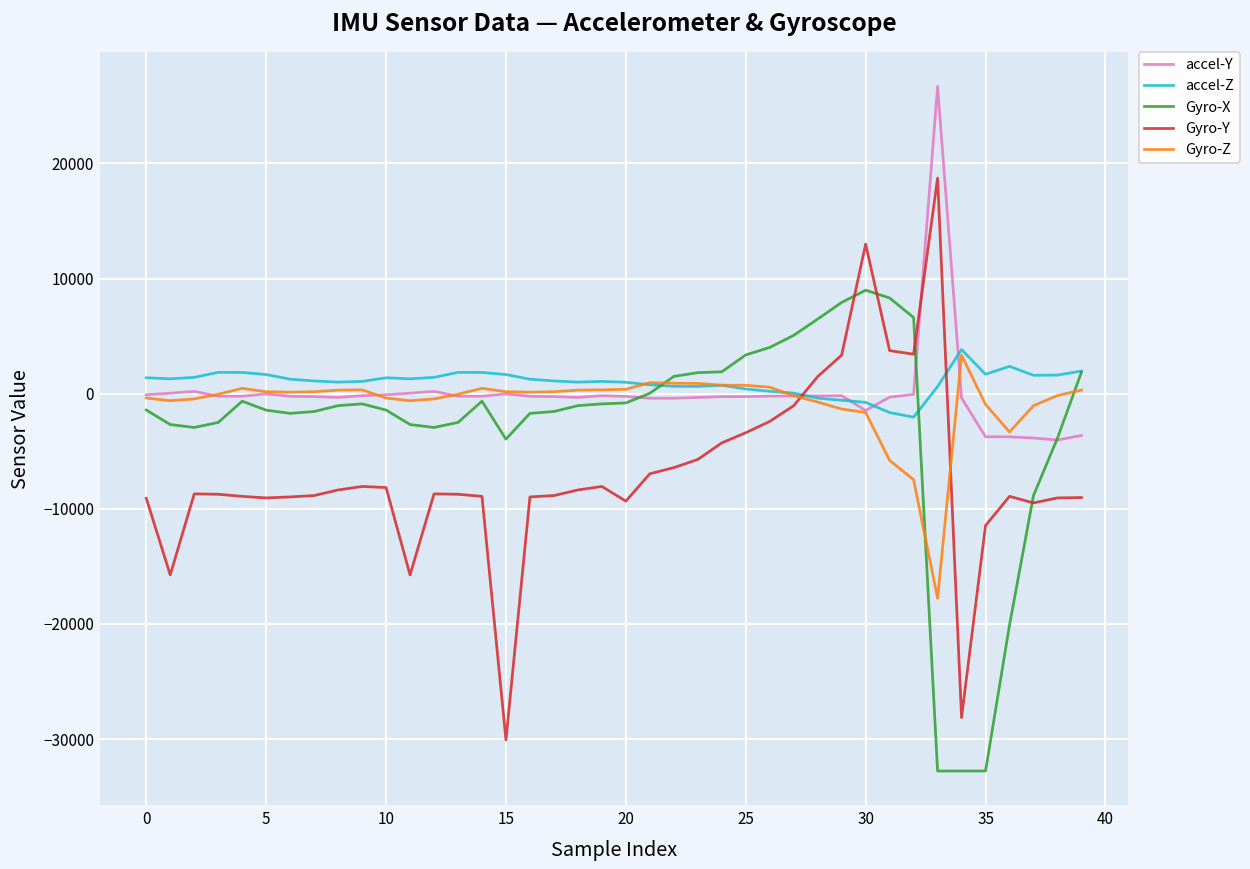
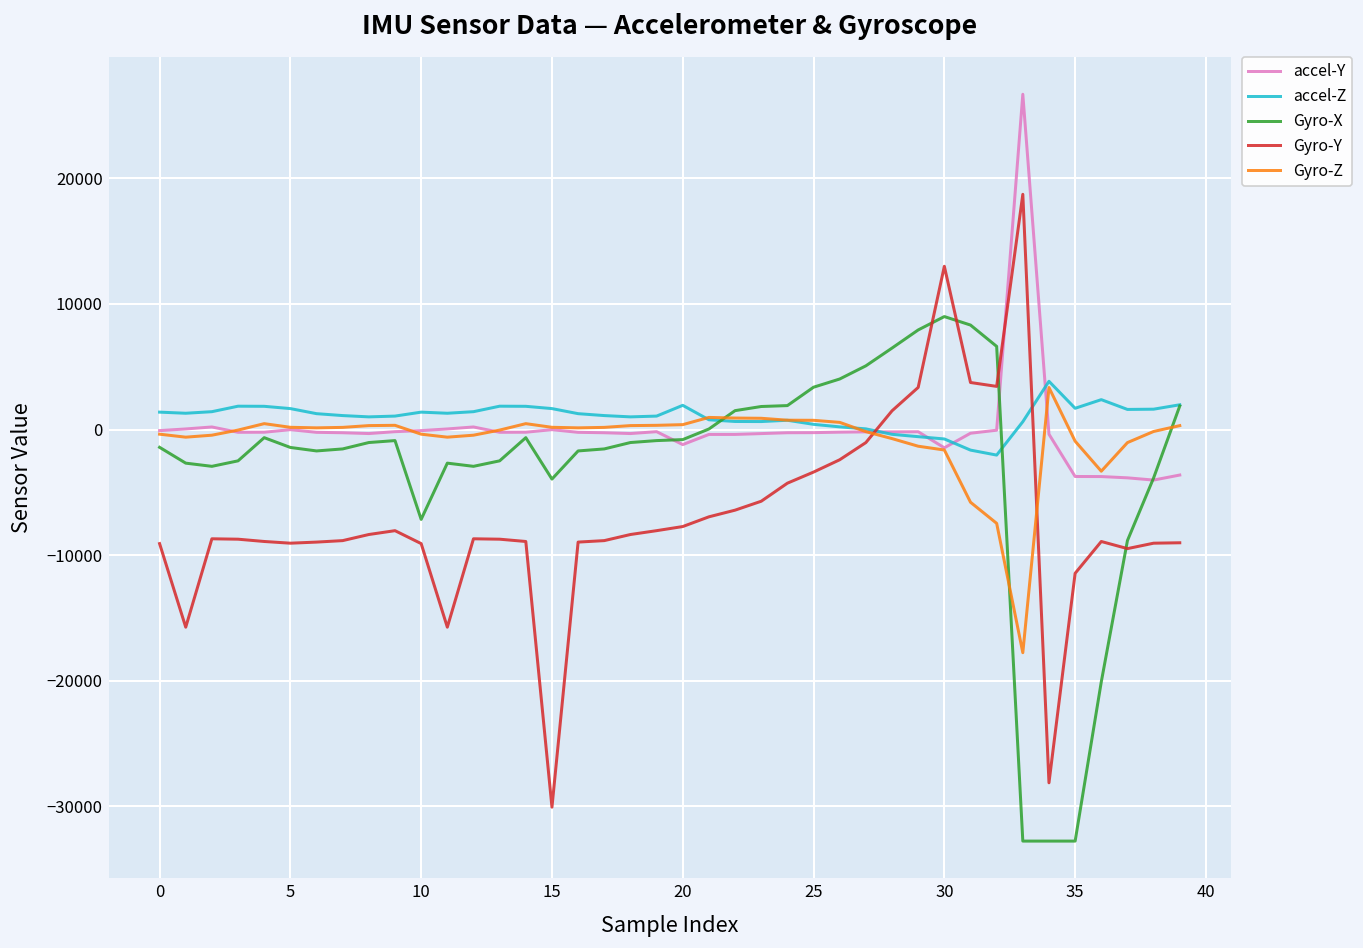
Gyro-X, 10: -1400 -> -7200
Gyro-Y, 10: -8100 -> -9100
accel-Y, 20: -200 -> -1200
accel-Z, 20: 1000 -> 1900
Gyro-Y, 20: -9300 -> -7700
